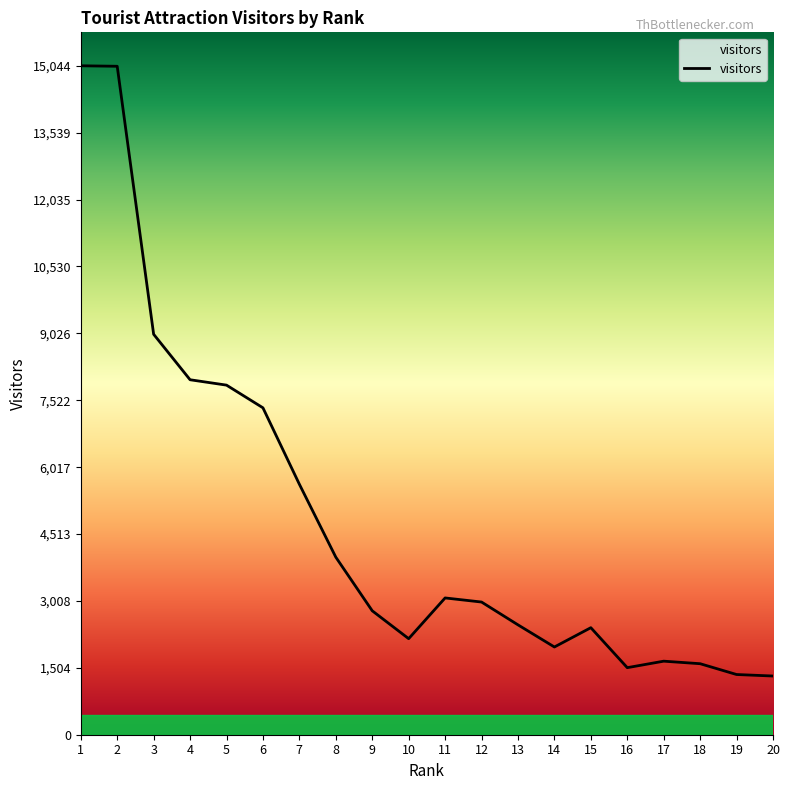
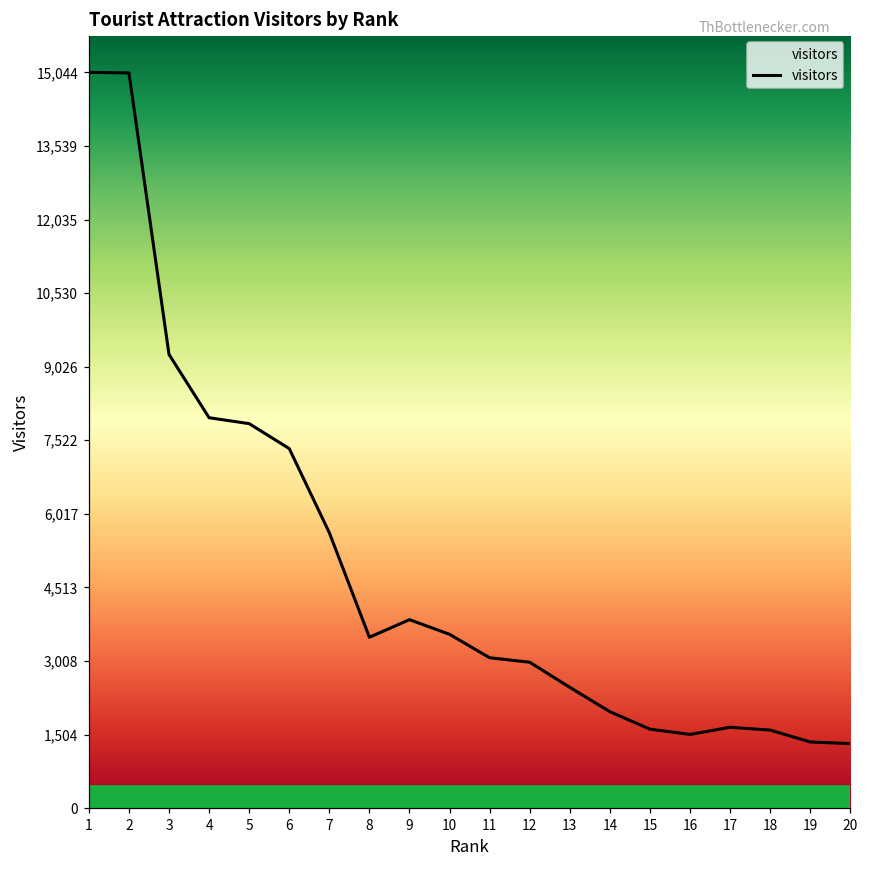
3: 9,000 -> 9,300
8: 4,000 -> 3,500
9: 2,800 -> 3,900
10: 2,200 -> 3,600
15: 2,400 -> 1,600
